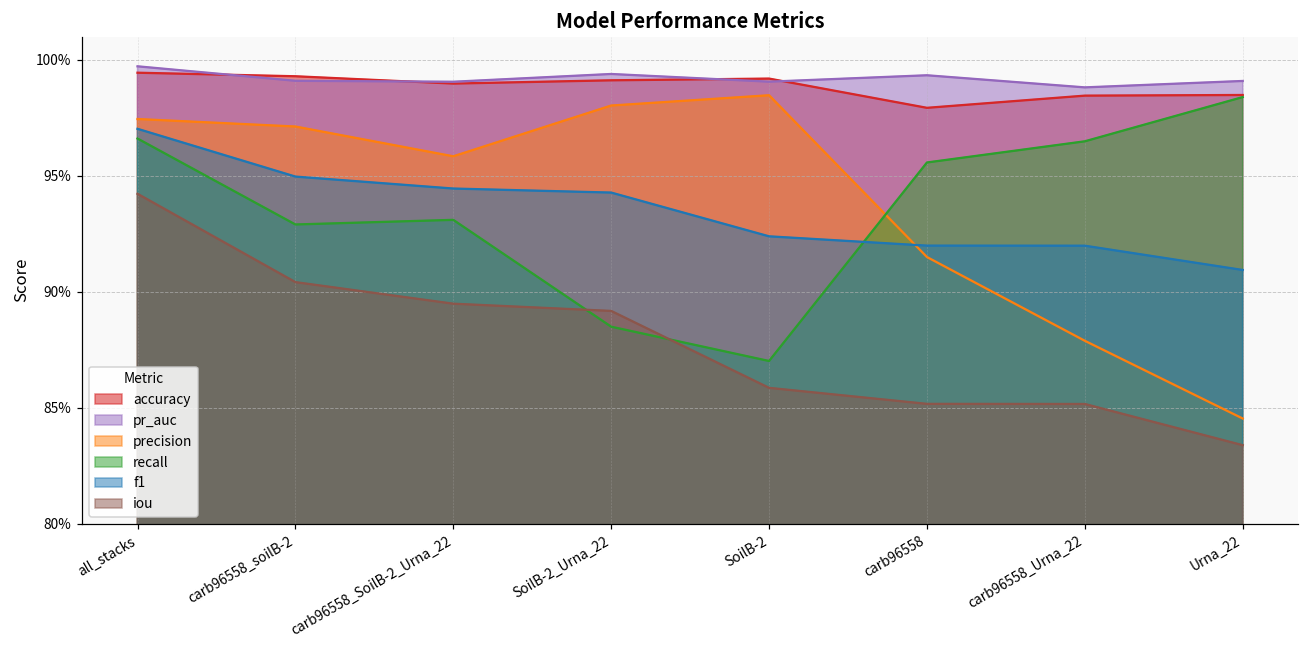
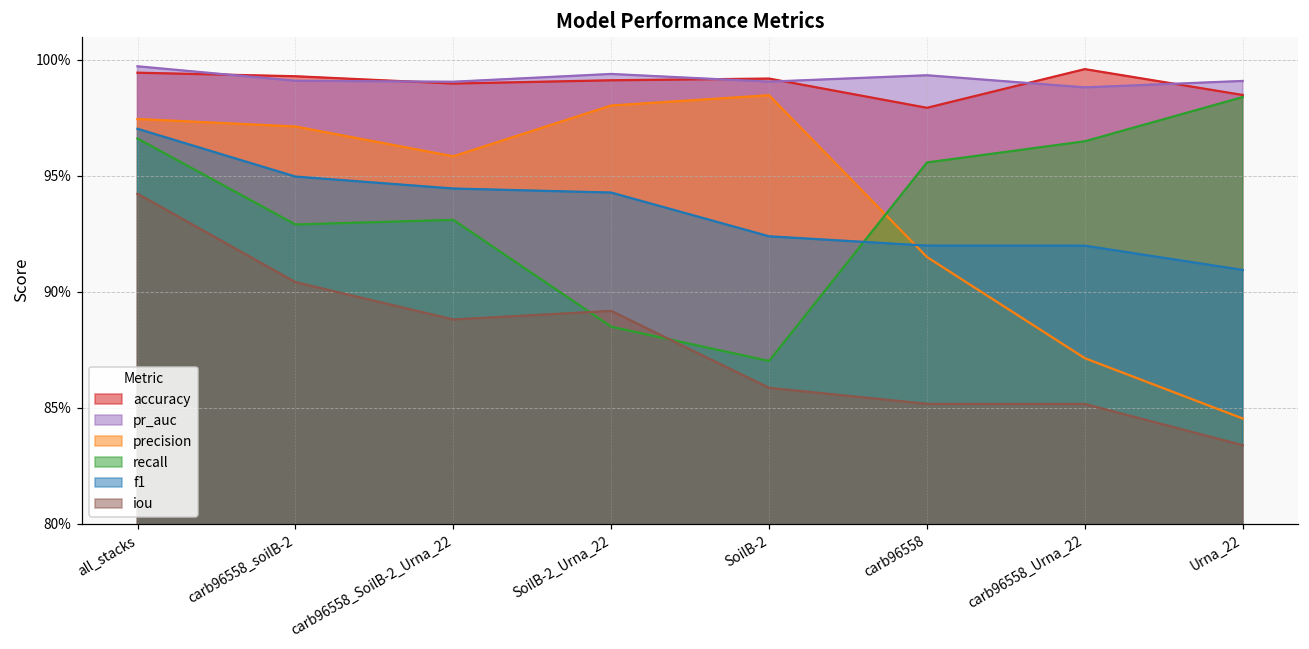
iou, carb96558_SoilB-2_Urna_22: 89.5% -> 88.8%
accuracy, carb96558_Urna_22: 98.5% -> 99.6%
precision, carb96558_Urna_22: 87.9% -> 87.1%
